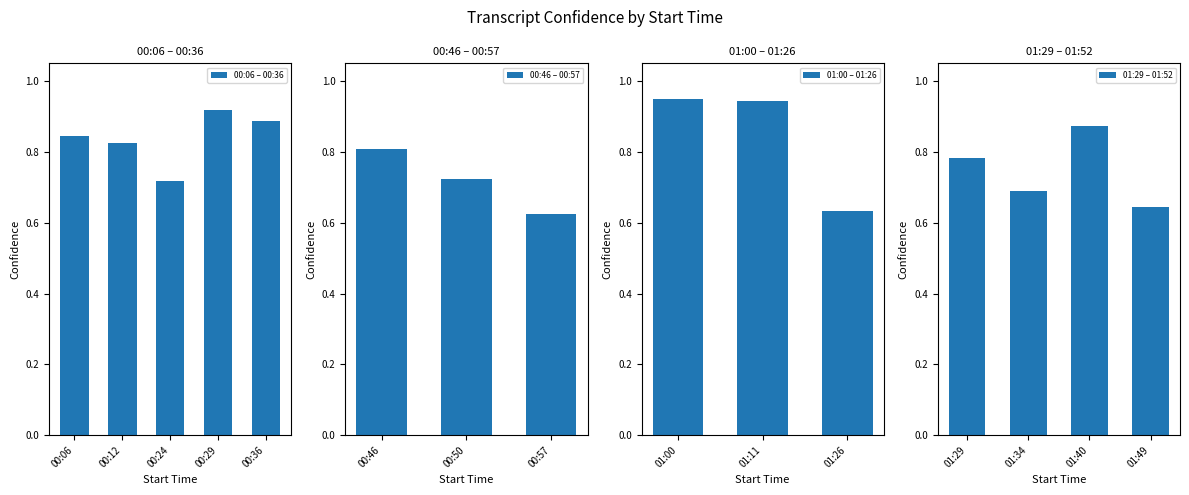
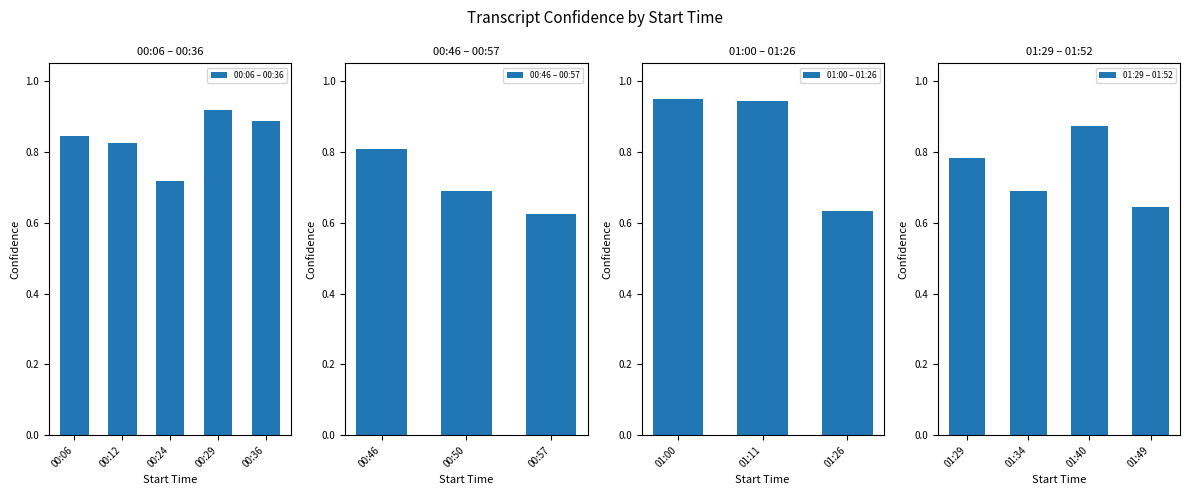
00:46 – 00:57, 00:50: 0.72 -> 0.69
